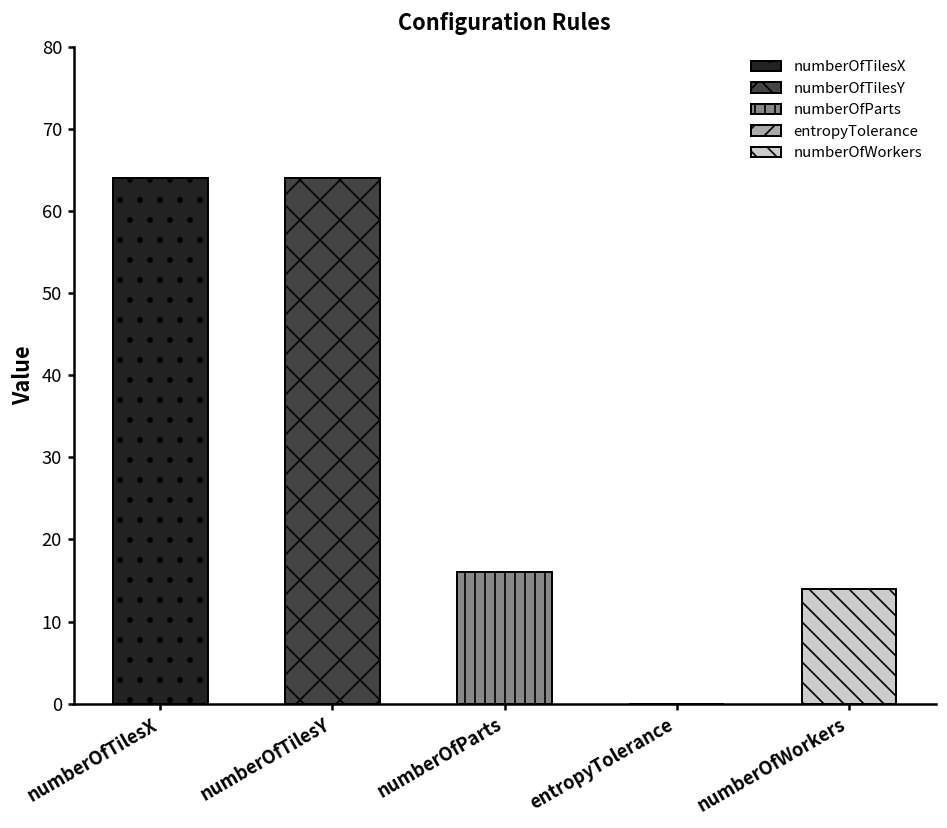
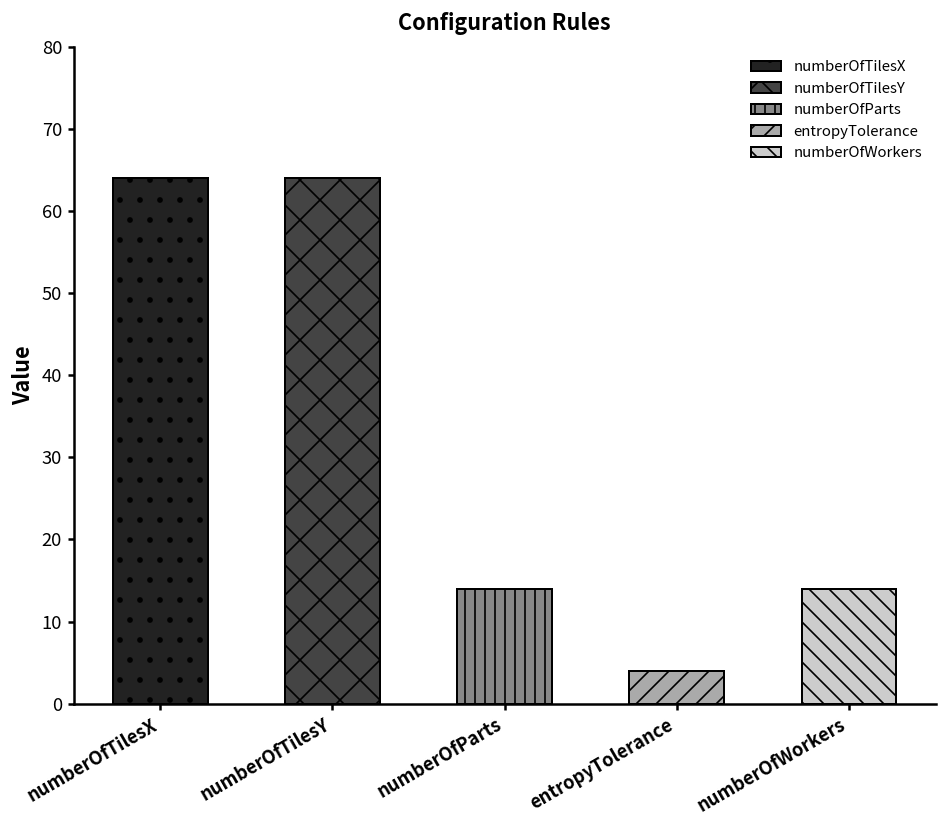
numberOfParts: 16 -> 14
entropyTolerance: 0 -> 4
